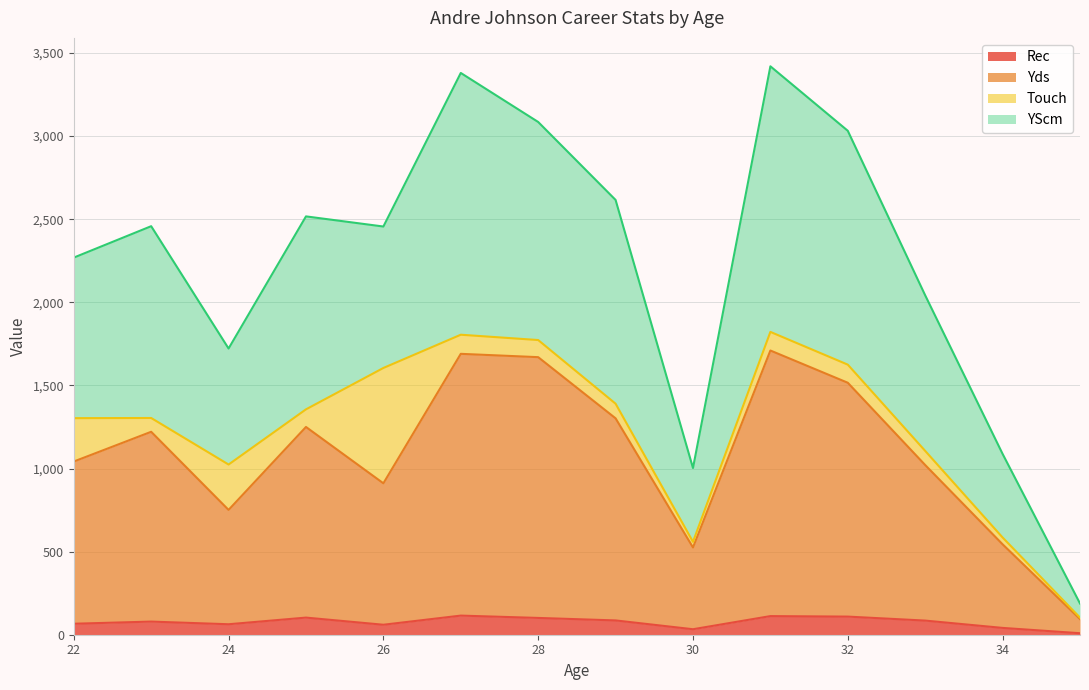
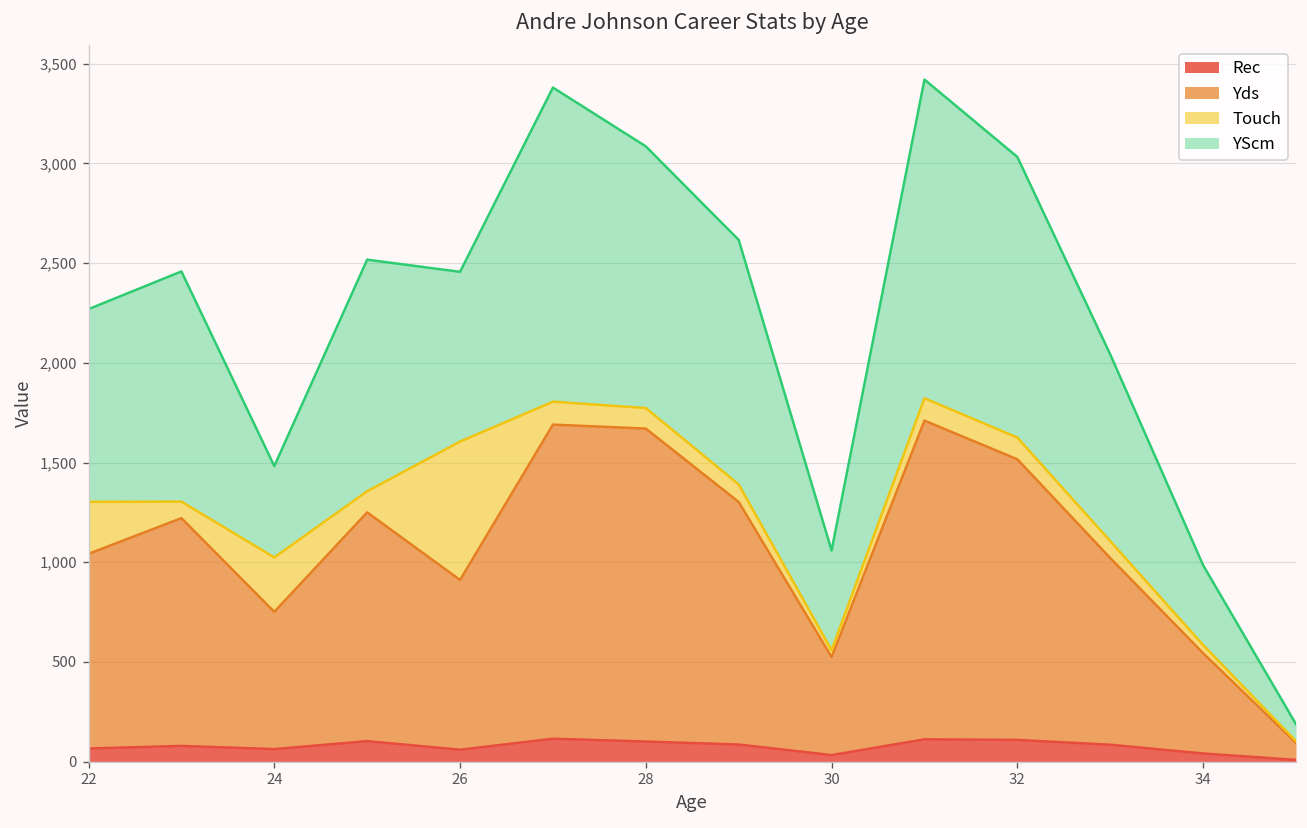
YScm, 24: 700 -> 460
YScm, 30: 440 -> 500
YScm, 34: 500 -> 400
